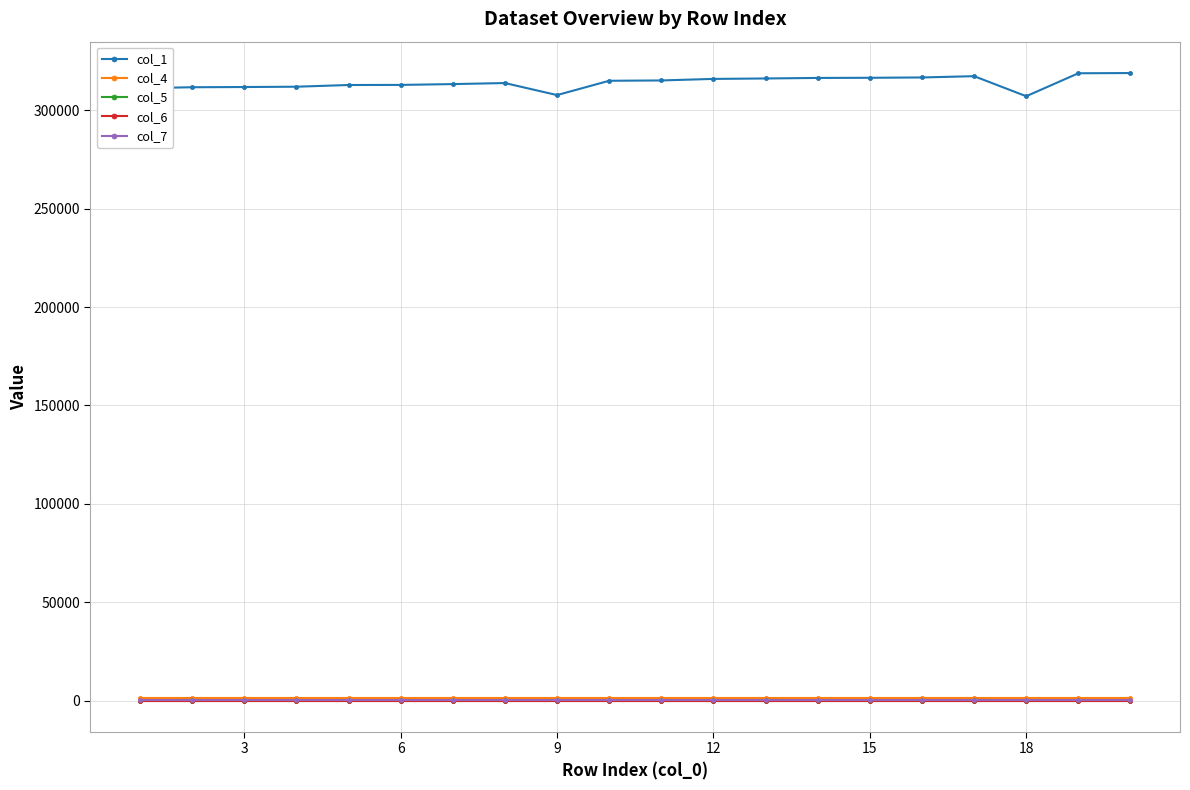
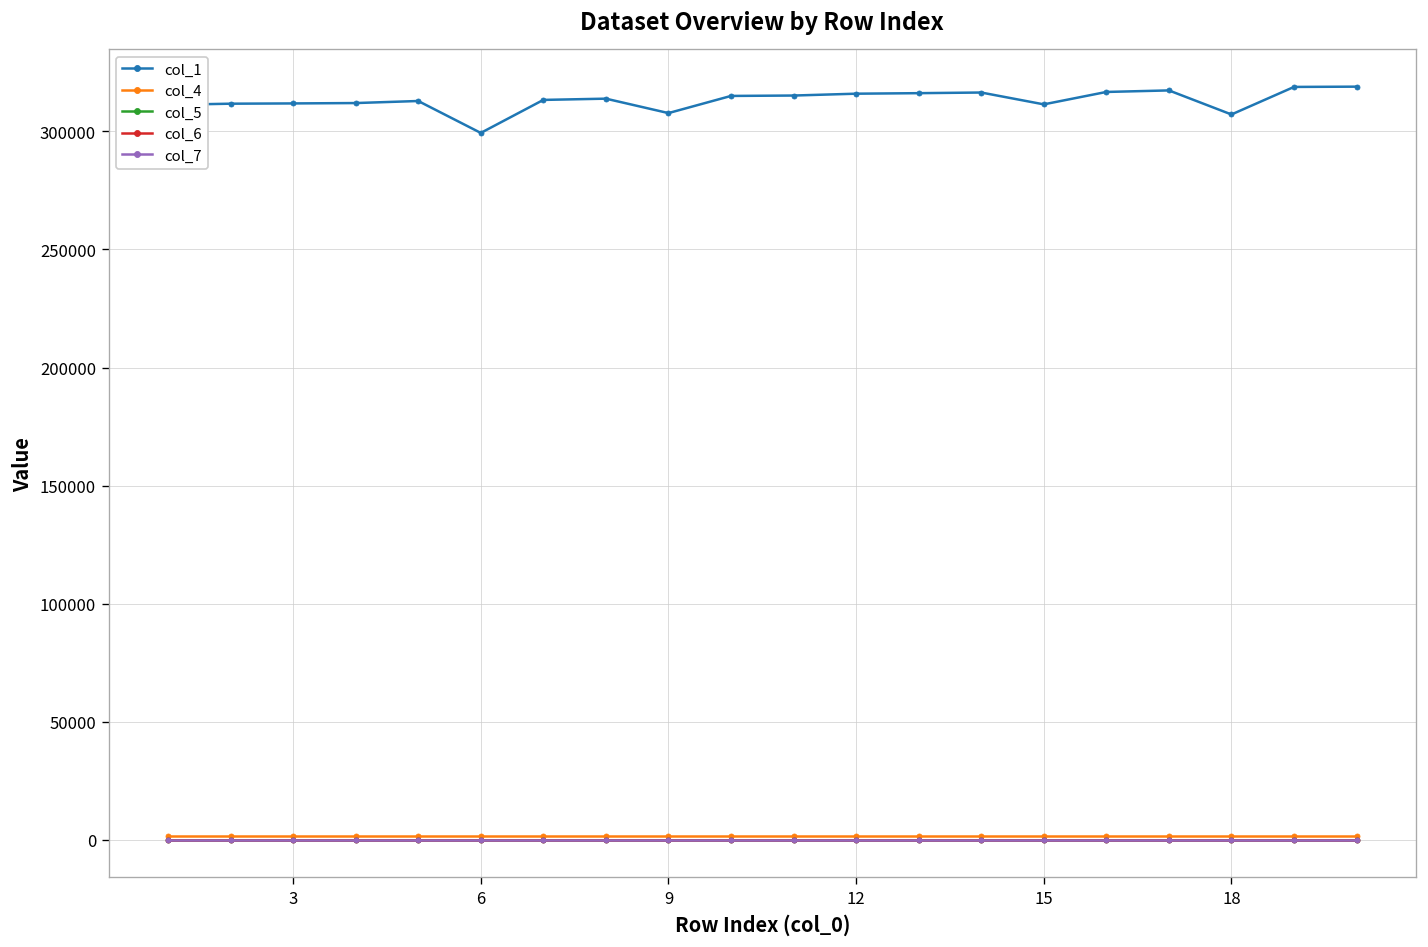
col_1, 6: 313000 -> 299000
col_1, 15: 317000 -> 311000
